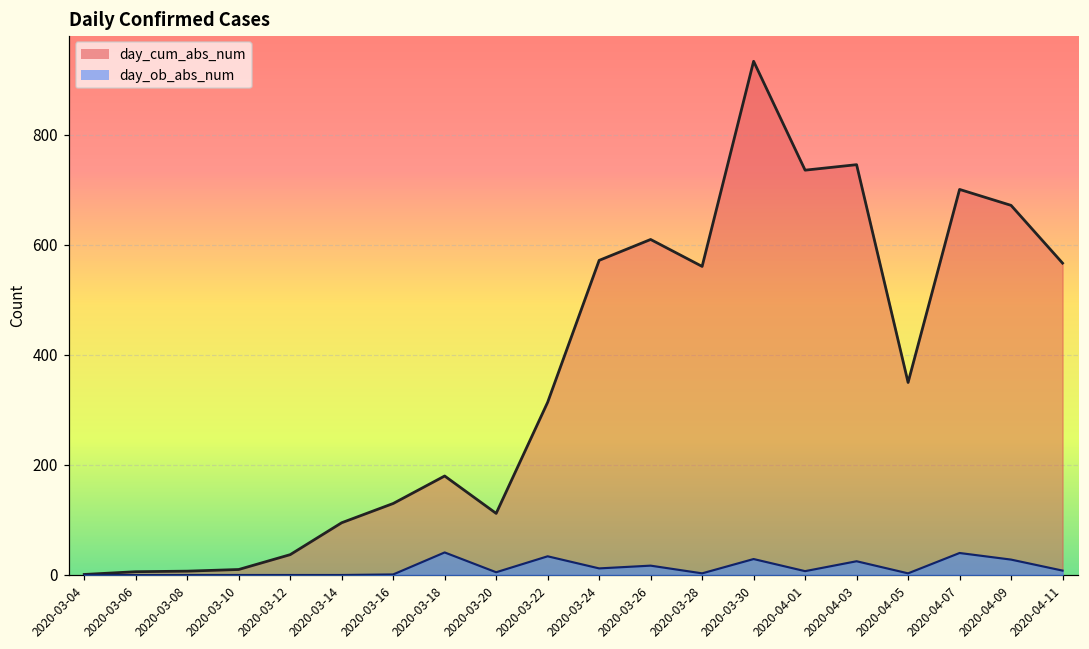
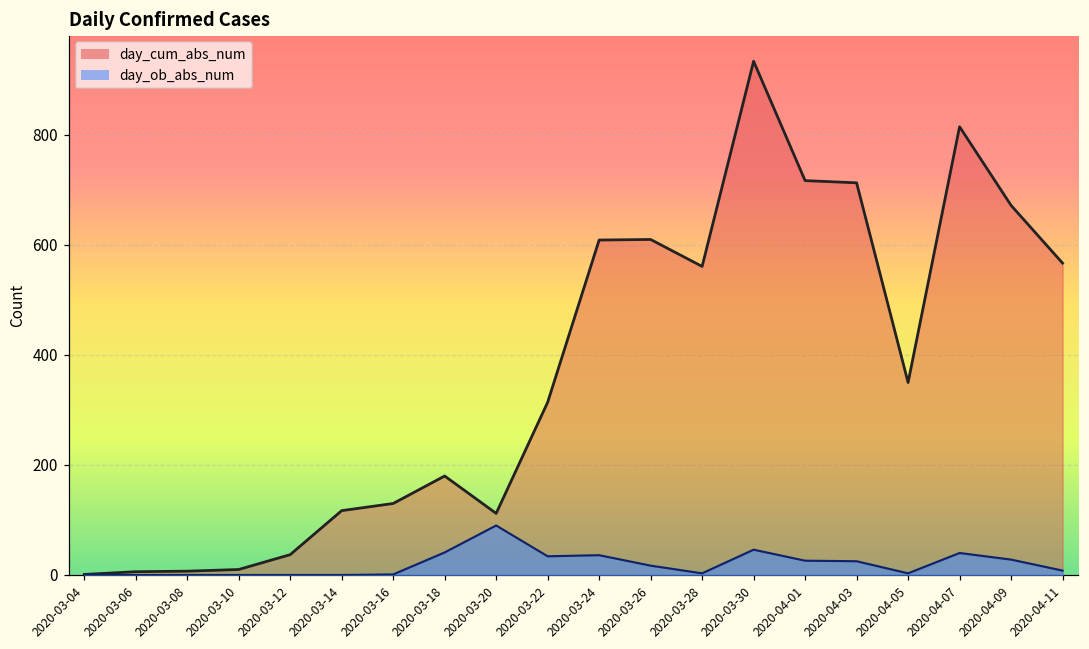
day_cum_abs_num, 2020-03-14: 100 -> 120
day_ob_abs_num, 2020-03-20: 10 -> 90
day_cum_abs_num, 2020-03-24: 570 -> 610
day_ob_abs_num, 2020-03-24: 10 -> 40
day_ob_abs_num, 2020-03-30: 30 -> 50
day_cum_abs_num, 2020-04-01: 740 -> 720
day_ob_abs_num, 2020-04-01: 10 -> 30
day_cum_abs_num, 2020-04-03: 750 -> 710
day_cum_abs_num, 2020-04-07: 700 -> 820
